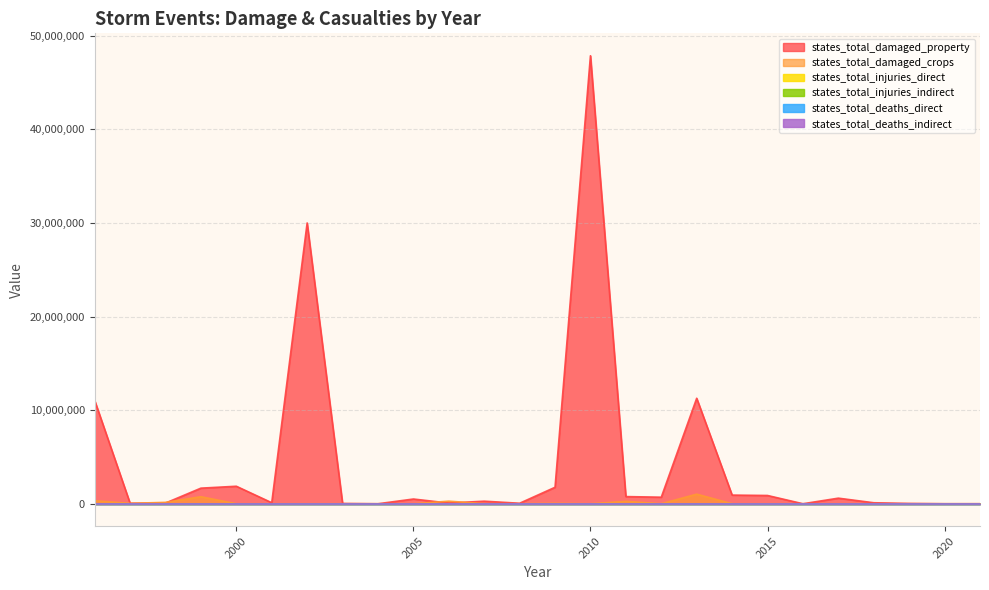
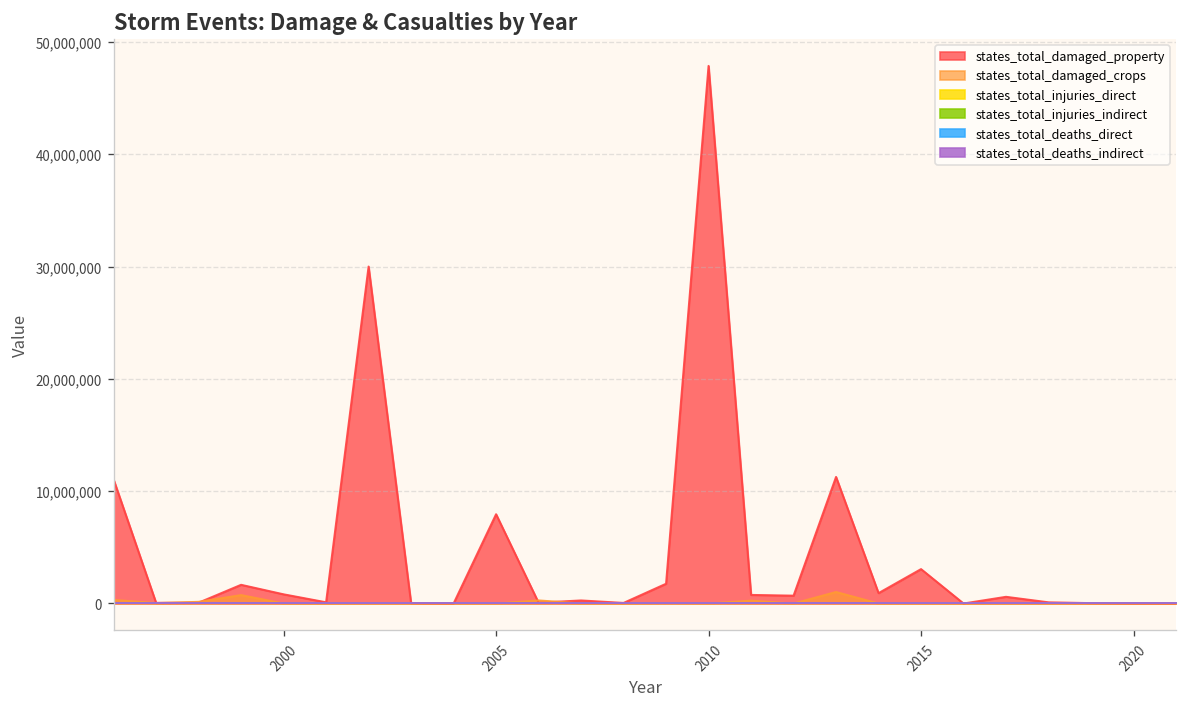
states_total_damaged_property, 2000: 2,000,000 -> 1,000,000
states_total_damaged_property, 2005: 1,000,000 -> 8,000,000
states_total_damaged_property, 2015: 1,000,000 -> 3,000,000
